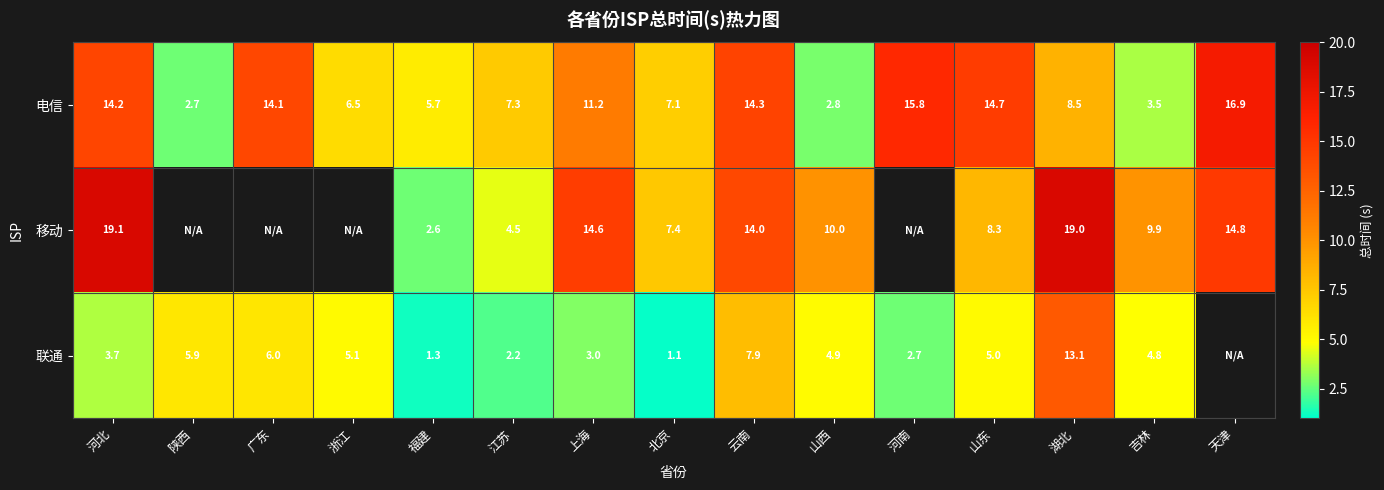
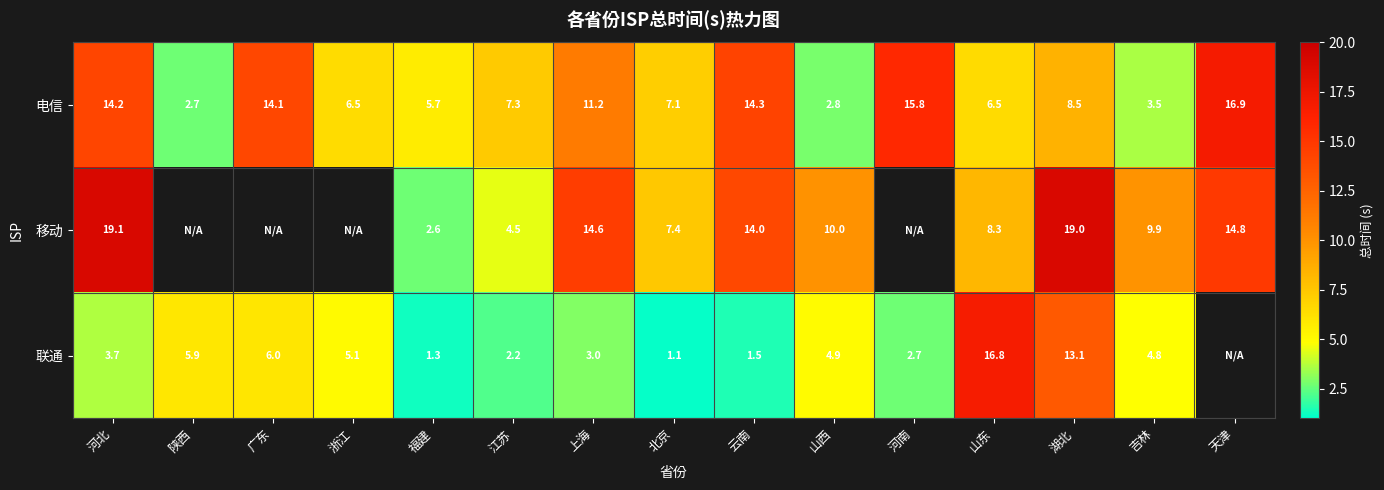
电信, 山东: 14.7 -> 6.5
联通, 云南: 7.9 -> 1.5
联通, 山东: 5.0 -> 16.8
